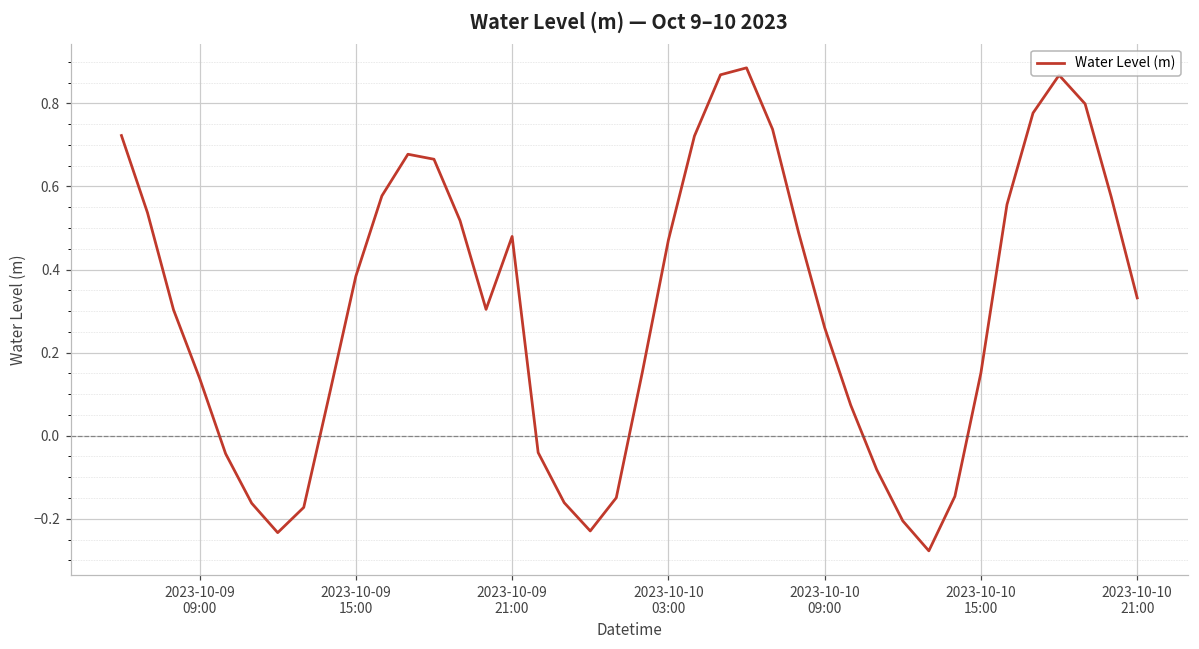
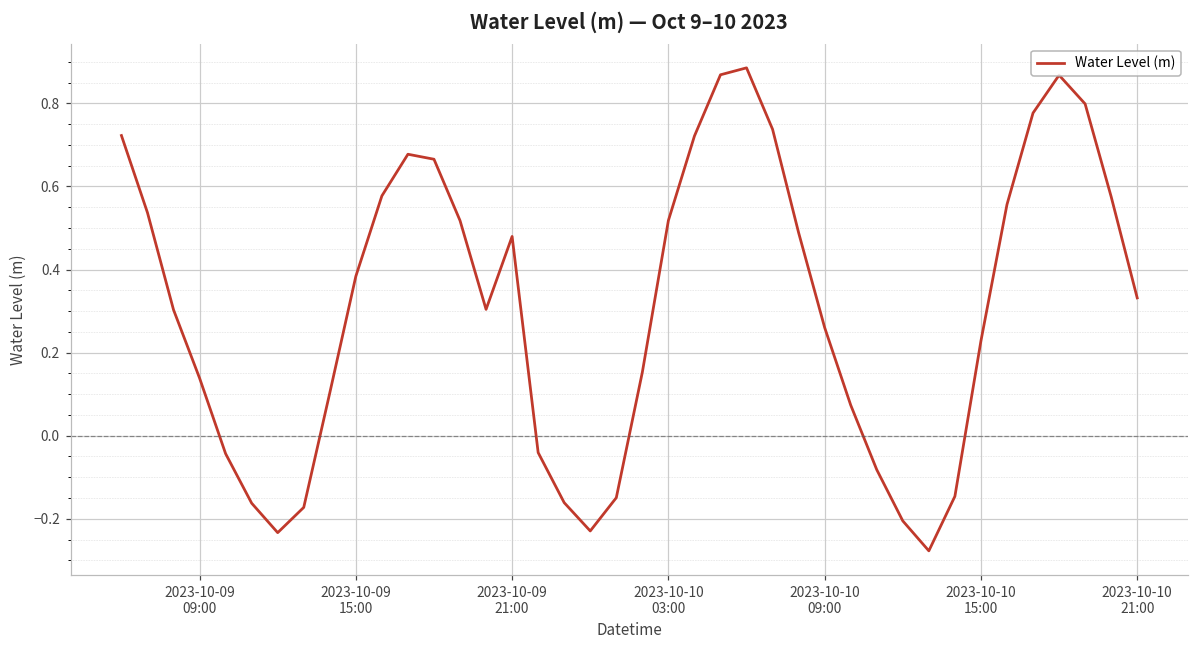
2023-10-10 03:00: 0.47 -> 0.52
2023-10-10 15:00: 0.15 -> 0.23
